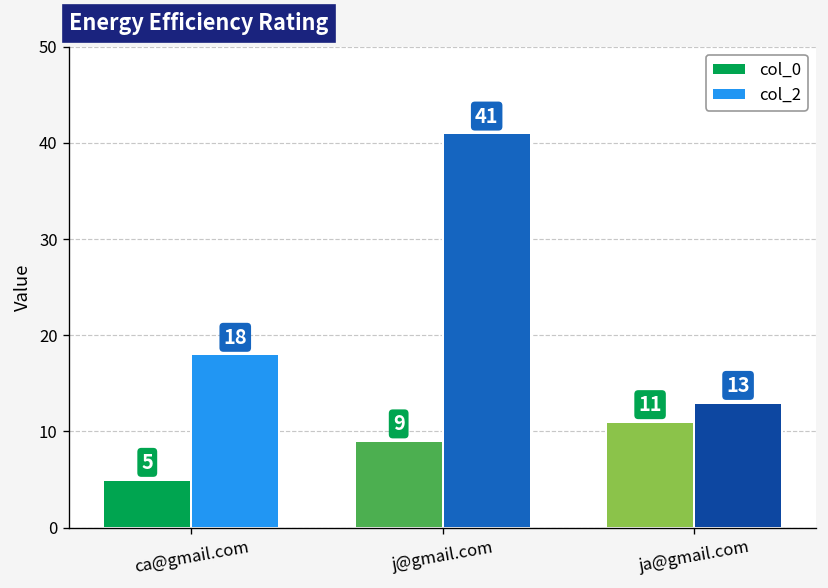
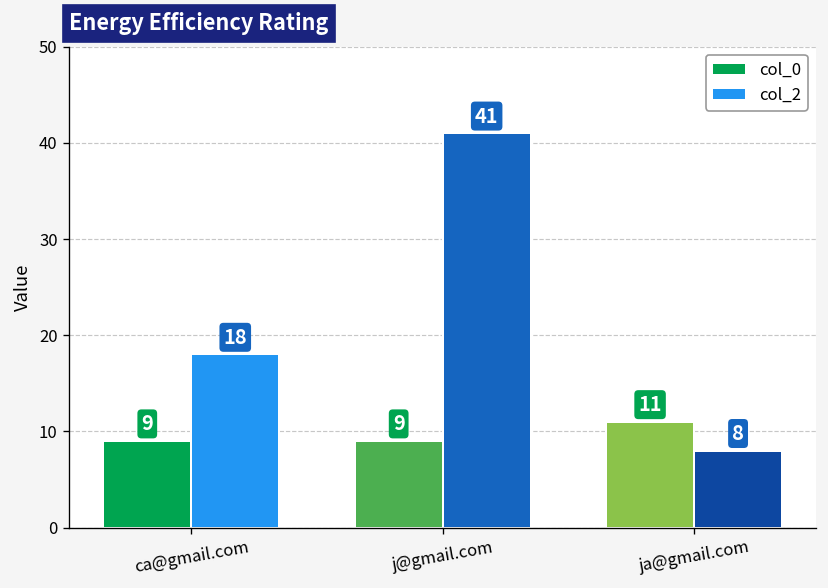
col_0, ca@gmail.com: 5 -> 9
col_2, ja@gmail.com: 13 -> 8
